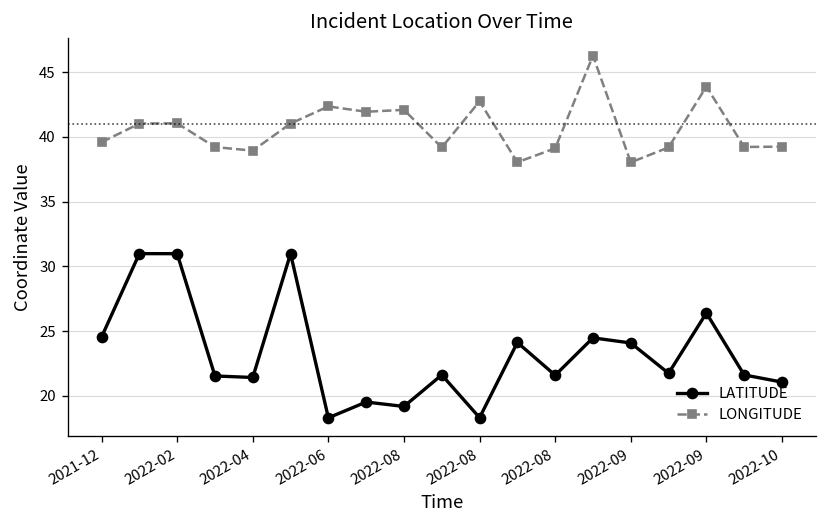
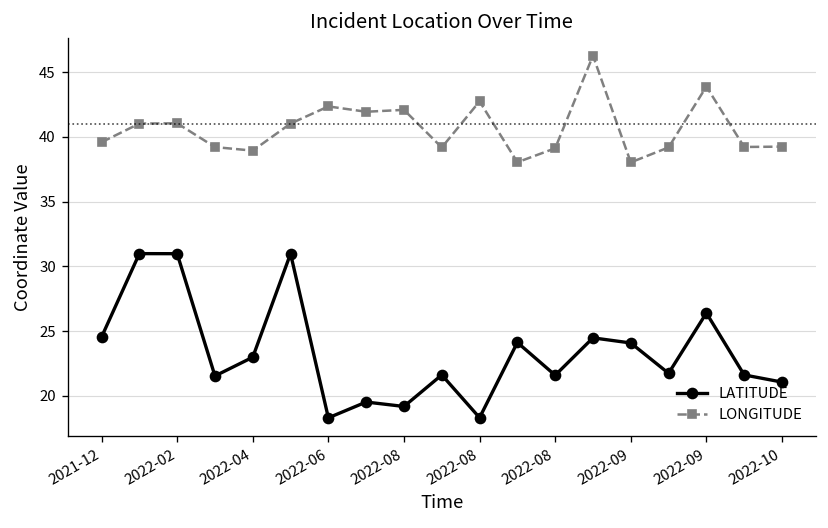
LATITUDE, 2022-04: 21.4 -> 23.0
